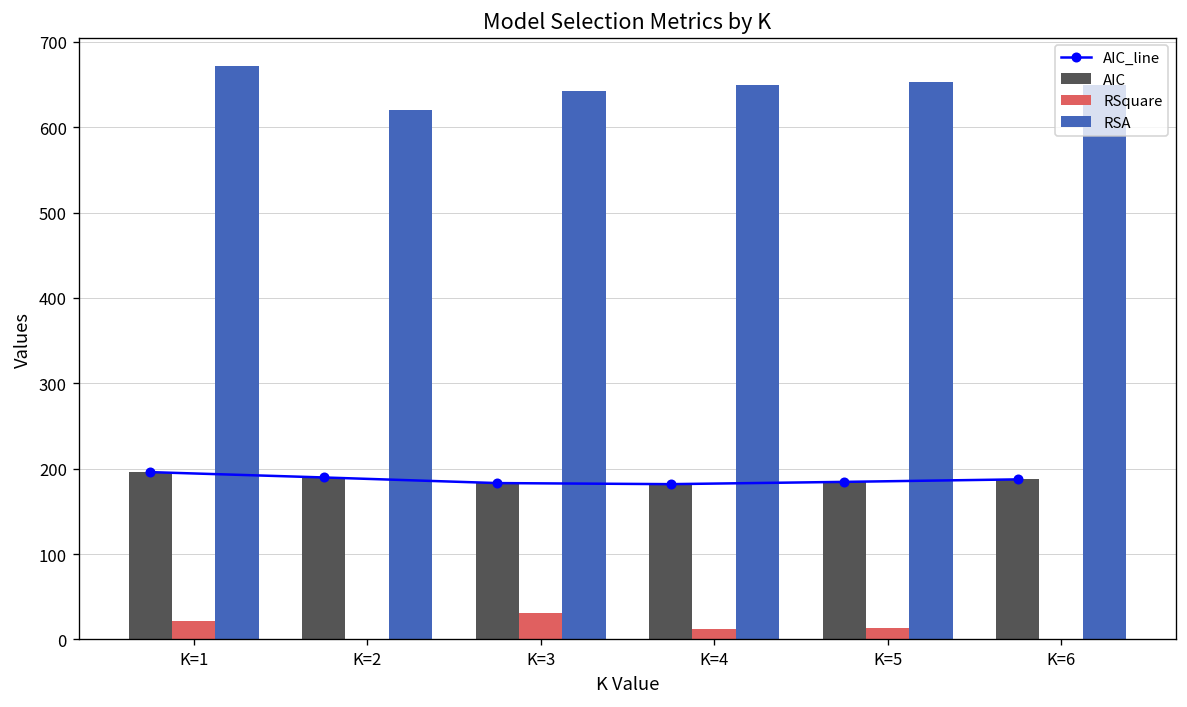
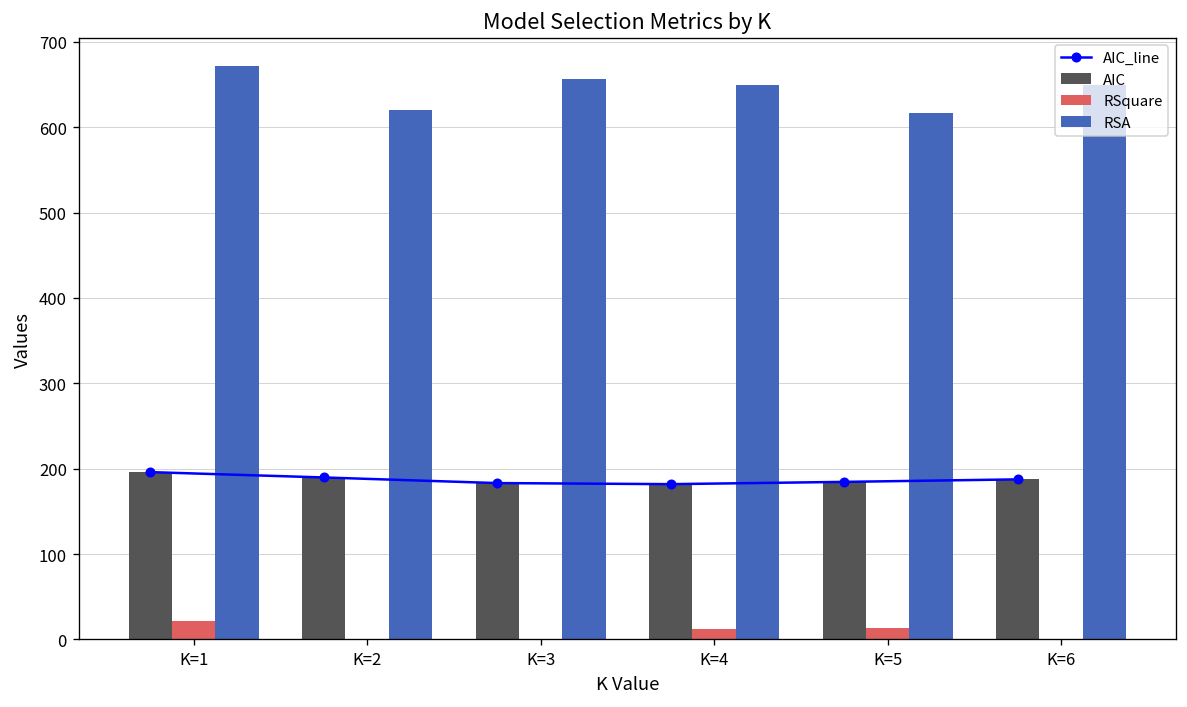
RSquare, K=3: 30 -> 0
RSA, K=3: 640 -> 660
RSA, K=5: 650 -> 620
